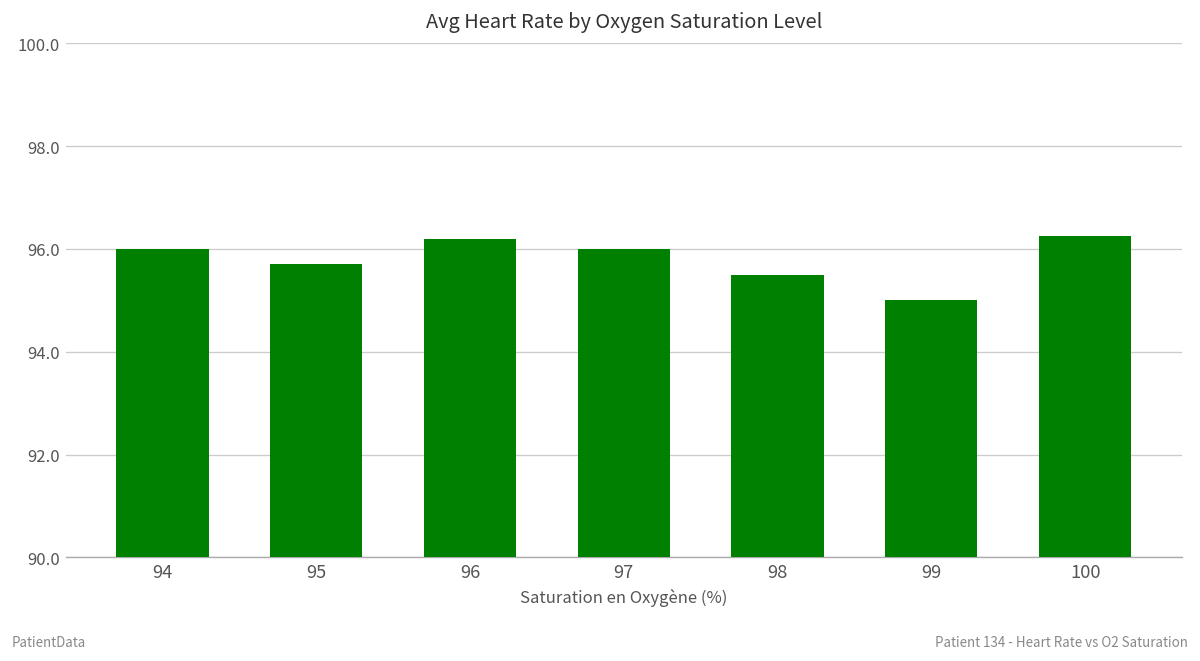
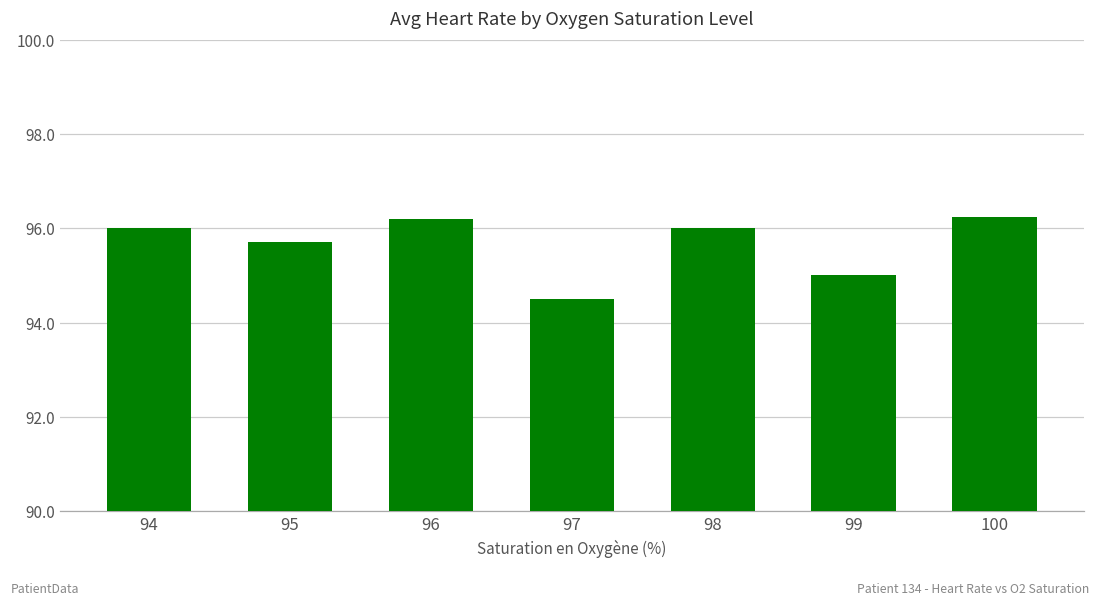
97: 96.0 -> 94.5
98: 95.5 -> 96.0
